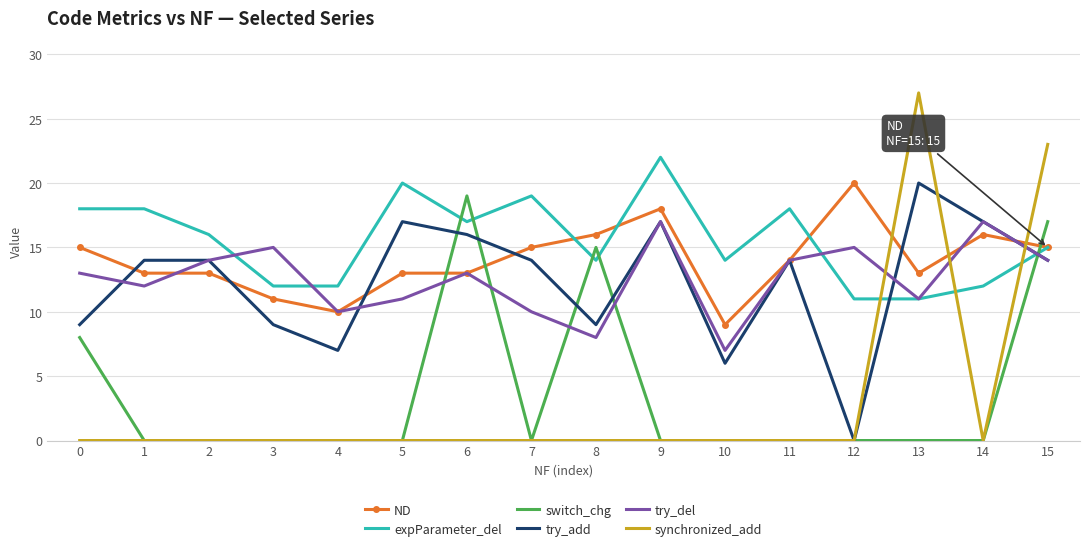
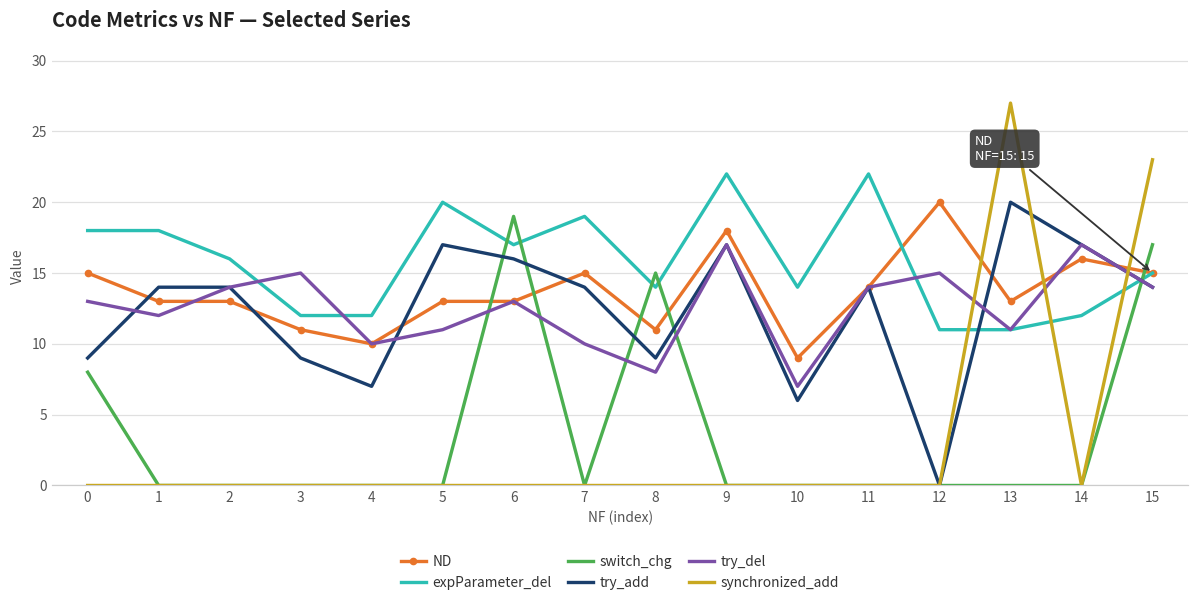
ND, 8: 16 -> 11
expParameter_del, 11: 18 -> 22
